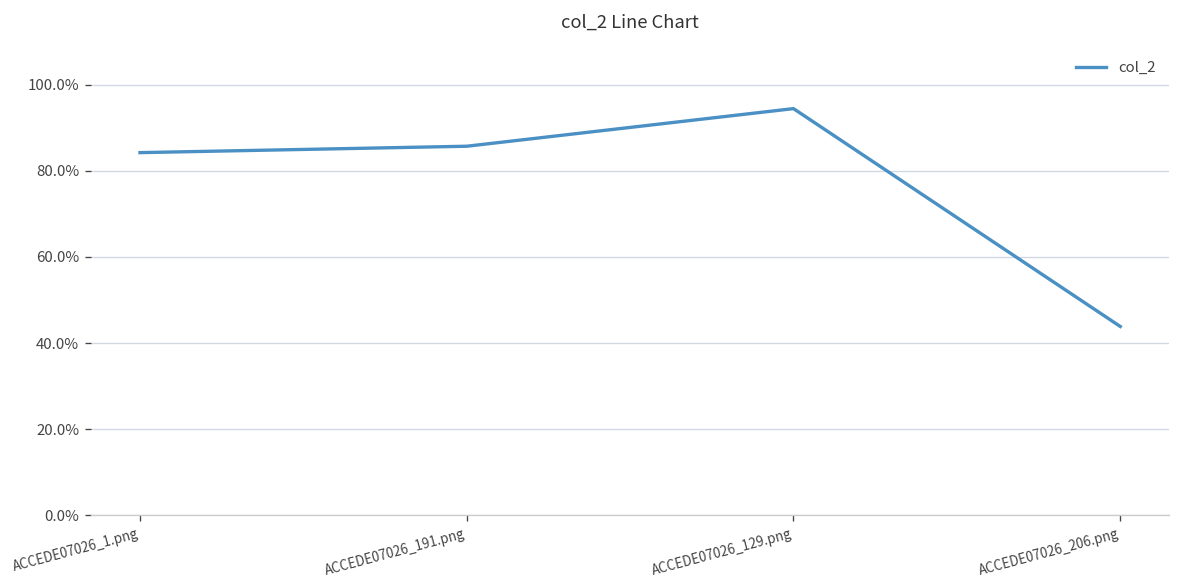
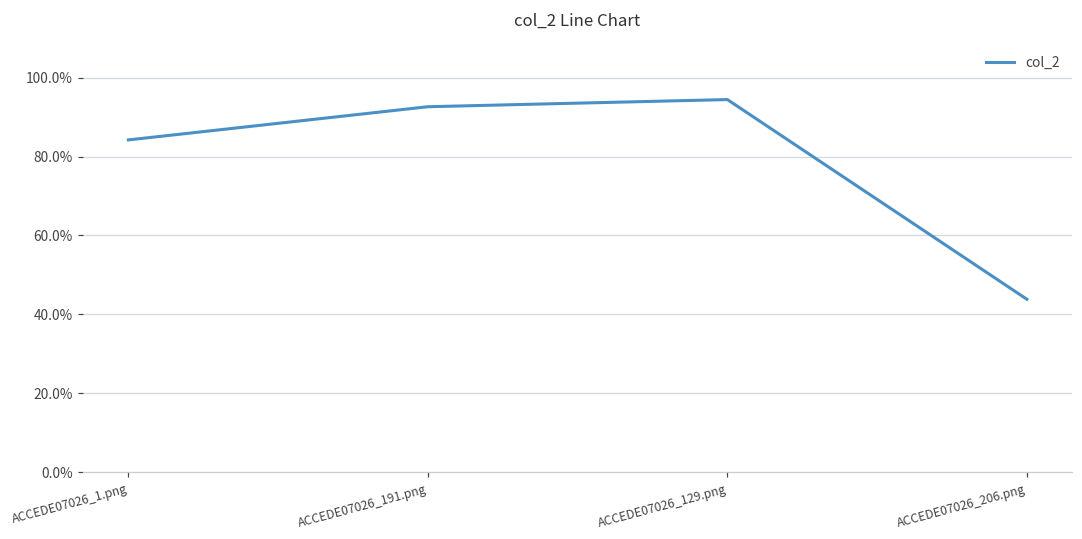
ACCEDE07026_191.png: 86% -> 93%
